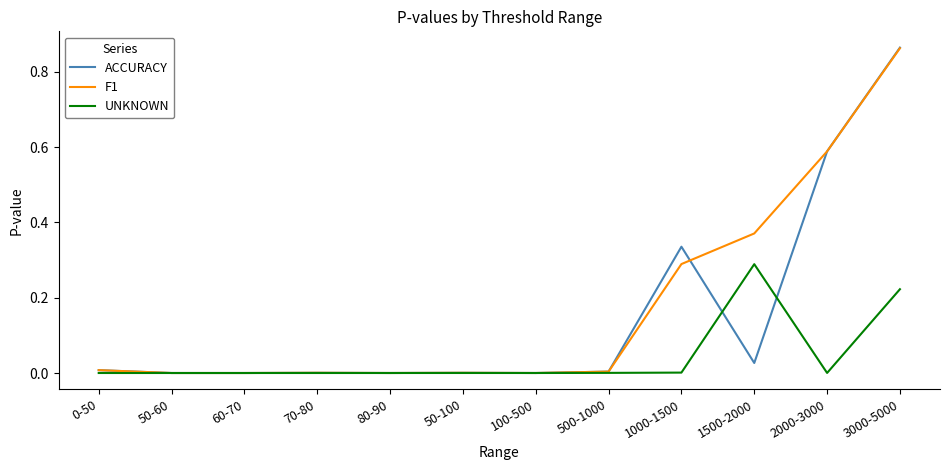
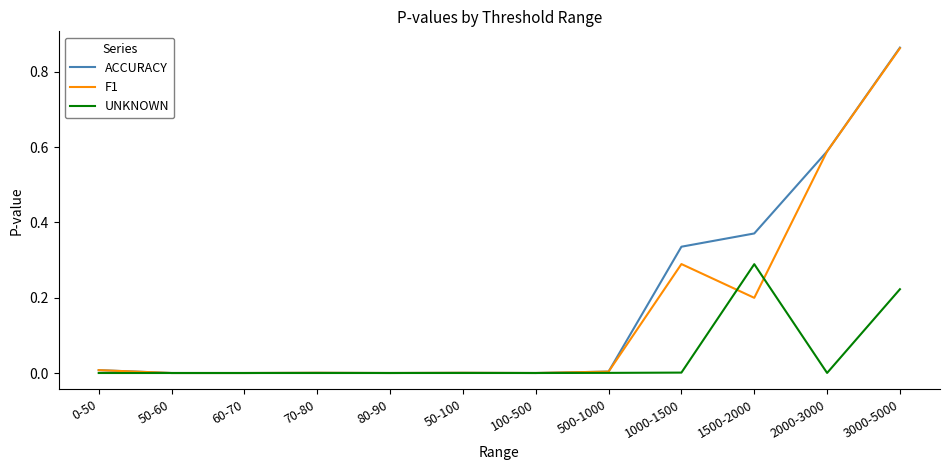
ACCURACY, 1500-2000: 0.03 -> 0.37
F1, 1500-2000: 0.37 -> 0.20
